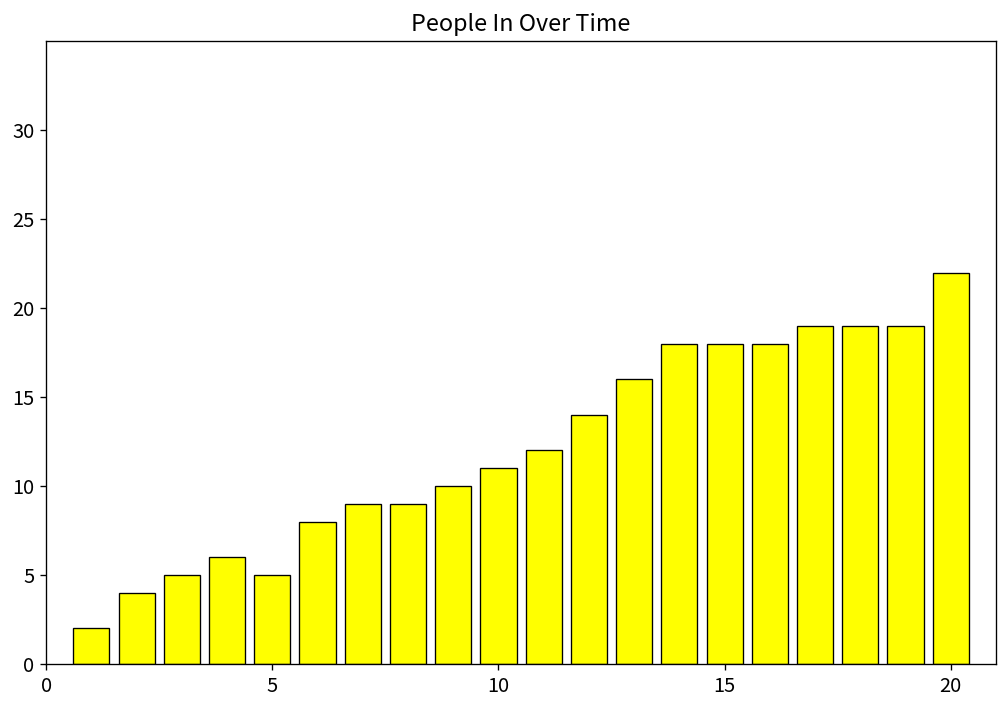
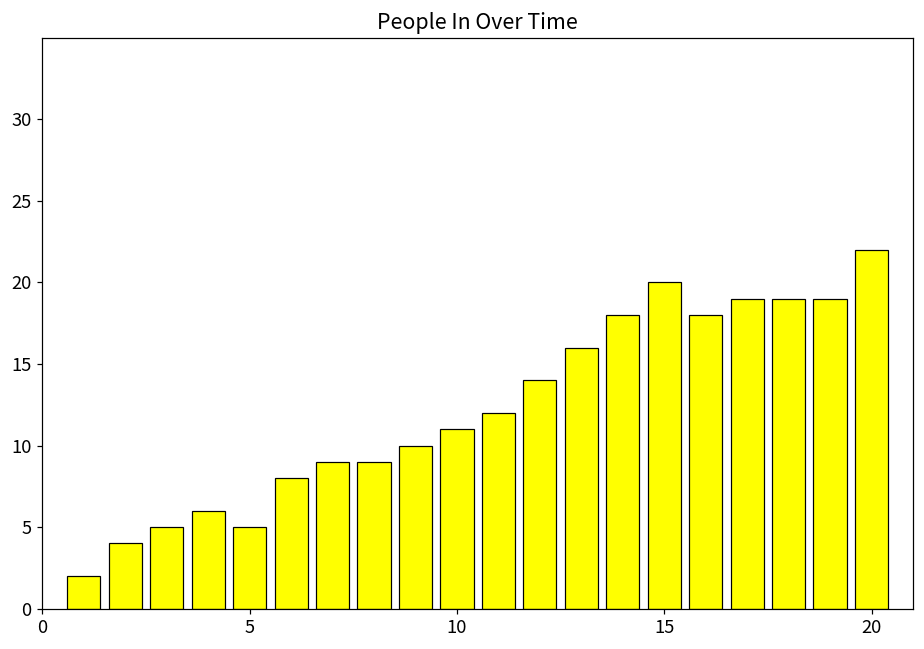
15: 18 -> 20
